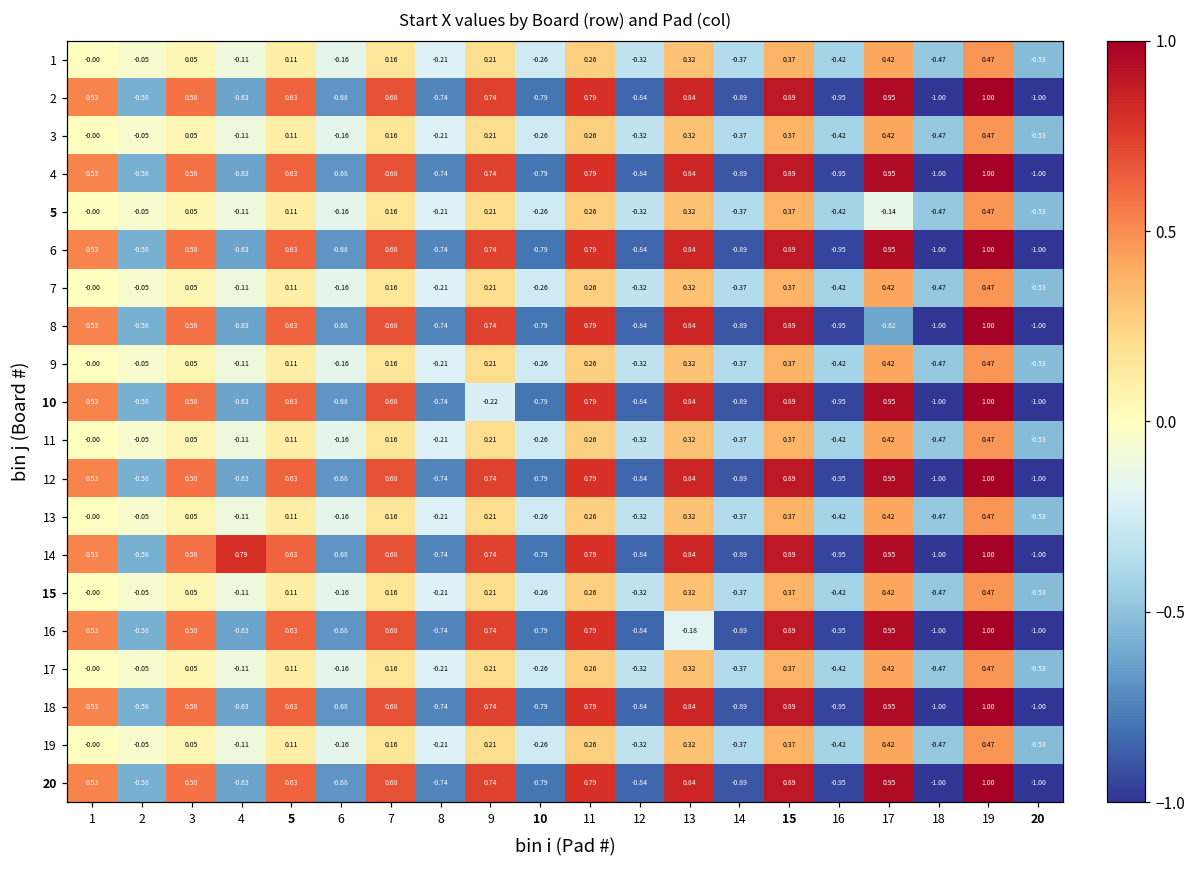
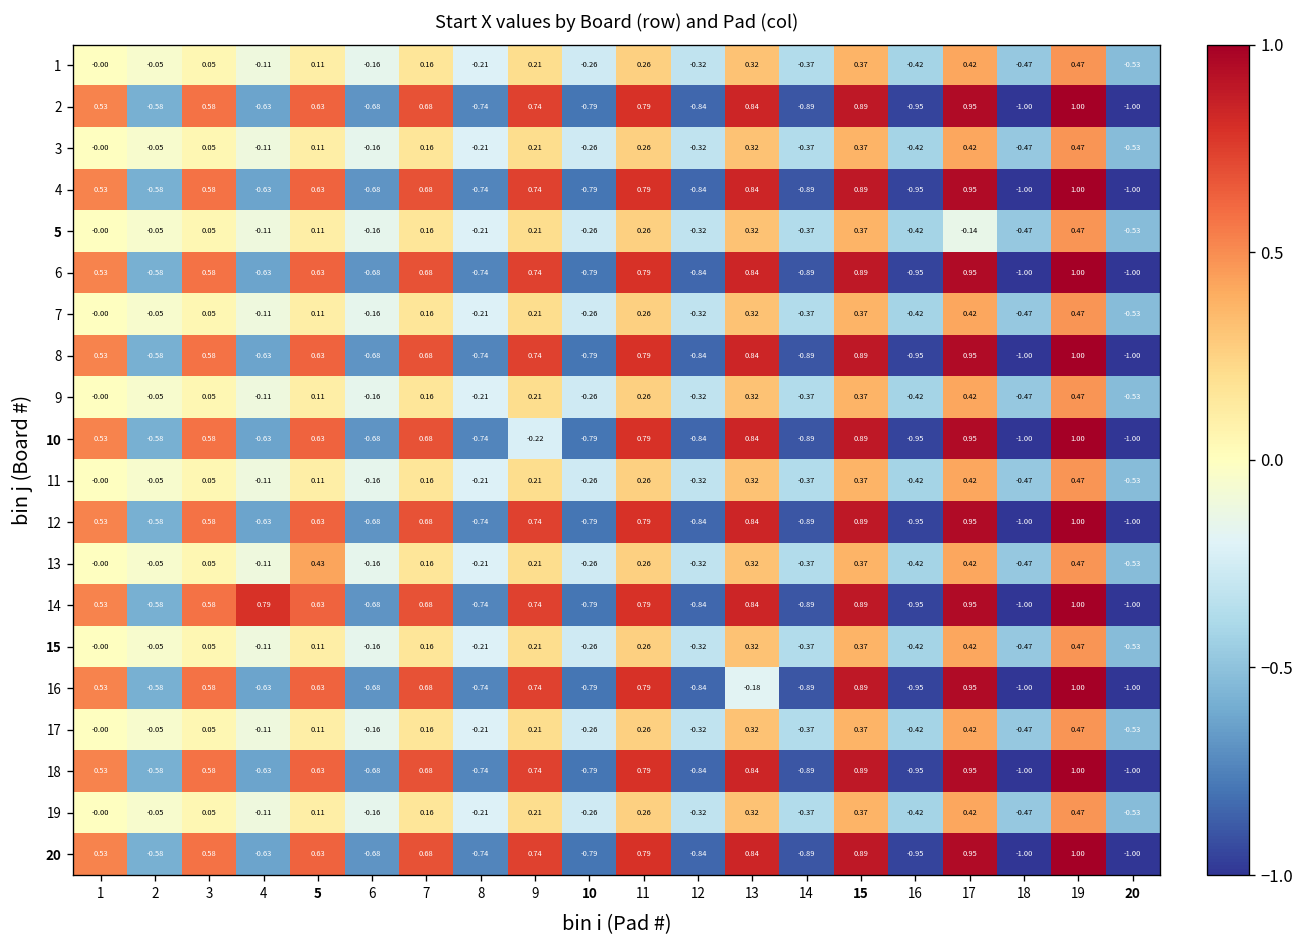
8, 17: -0.62 -> 0.95
13, 5: 0.11 -> 0.43
